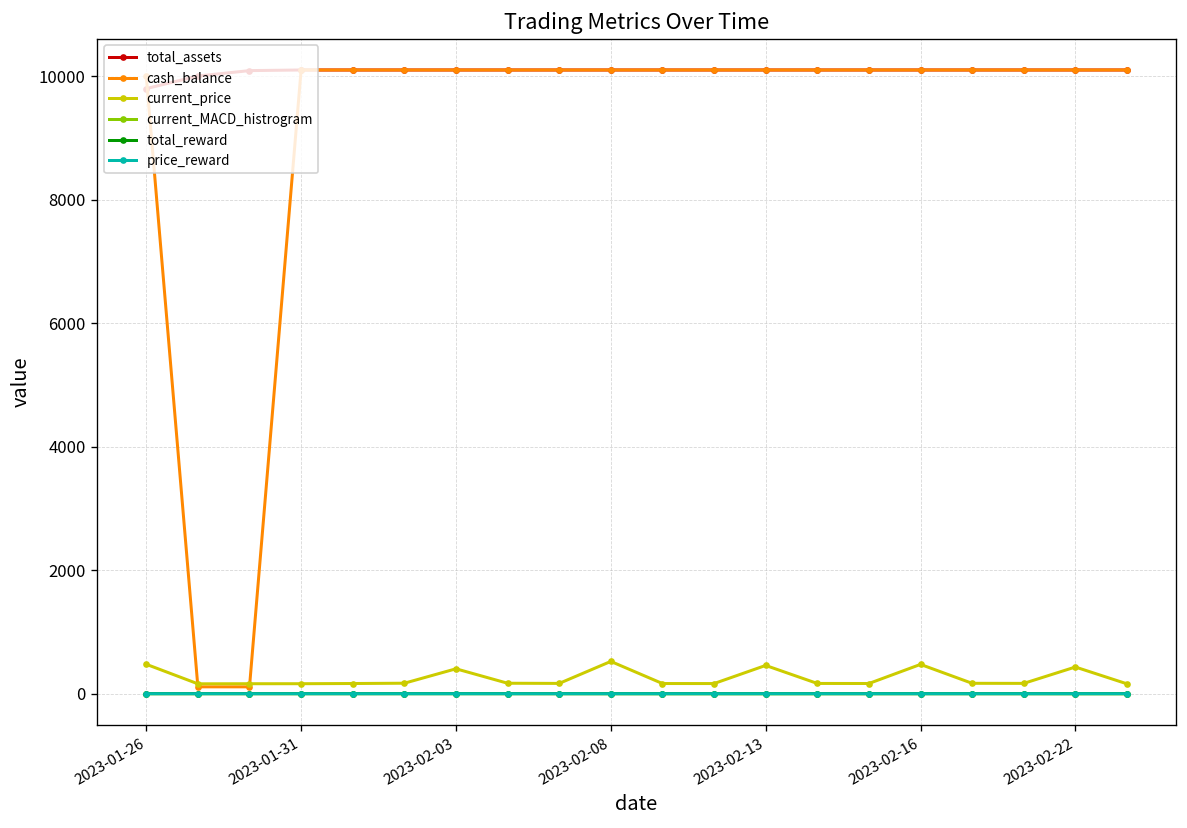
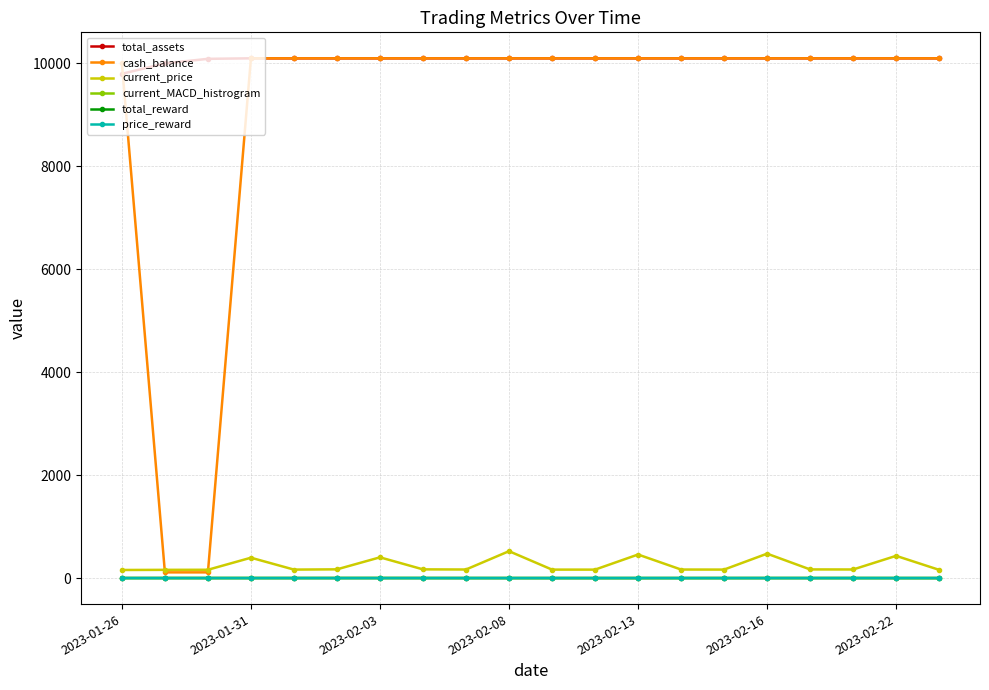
current_price, 2023-01-26: 500 -> 200
current_price, 2023-01-31: 200 -> 400
